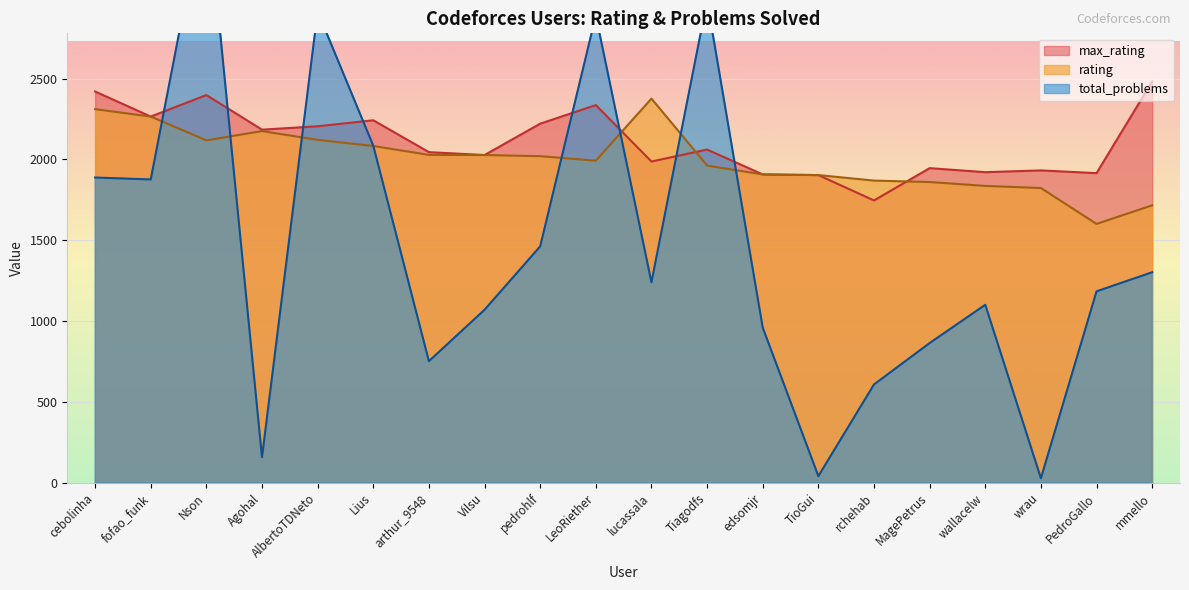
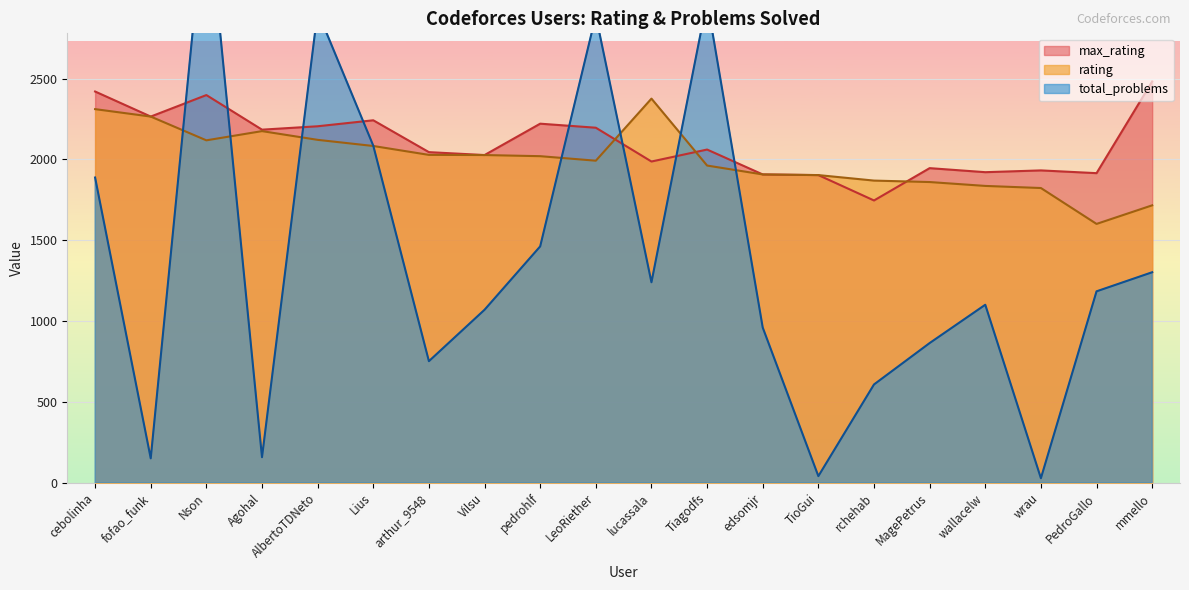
total_problems, fofao_funk: 1880 -> 150
max_rating, LeoRiether: 2340 -> 2200
